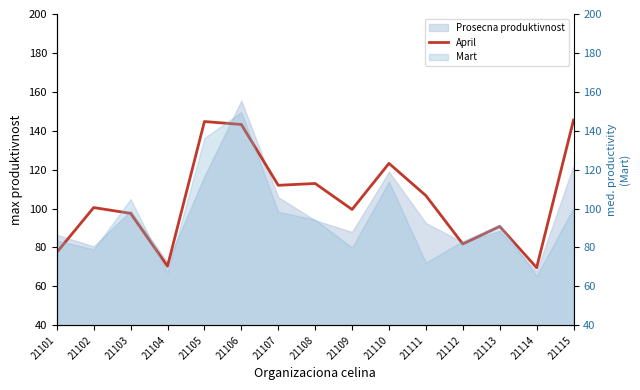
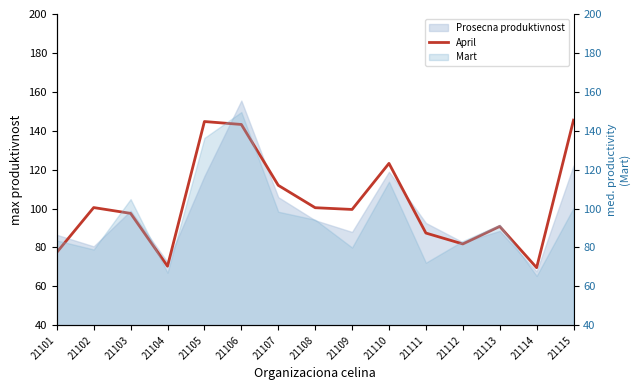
April, 21108: 113 -> 100
April, 21111: 107 -> 87
